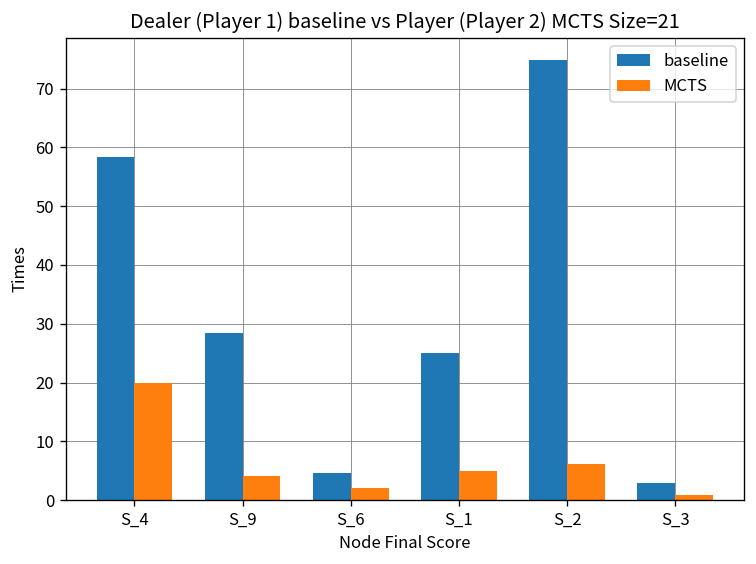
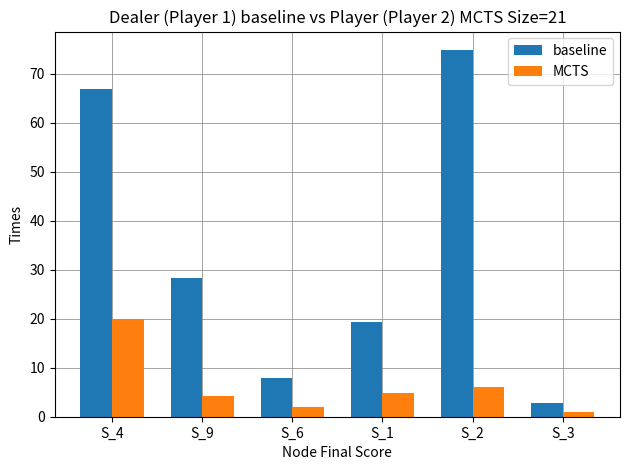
baseline, S_4: 58 -> 67
baseline, S_6: 5 -> 8
baseline, S_1: 25 -> 19
